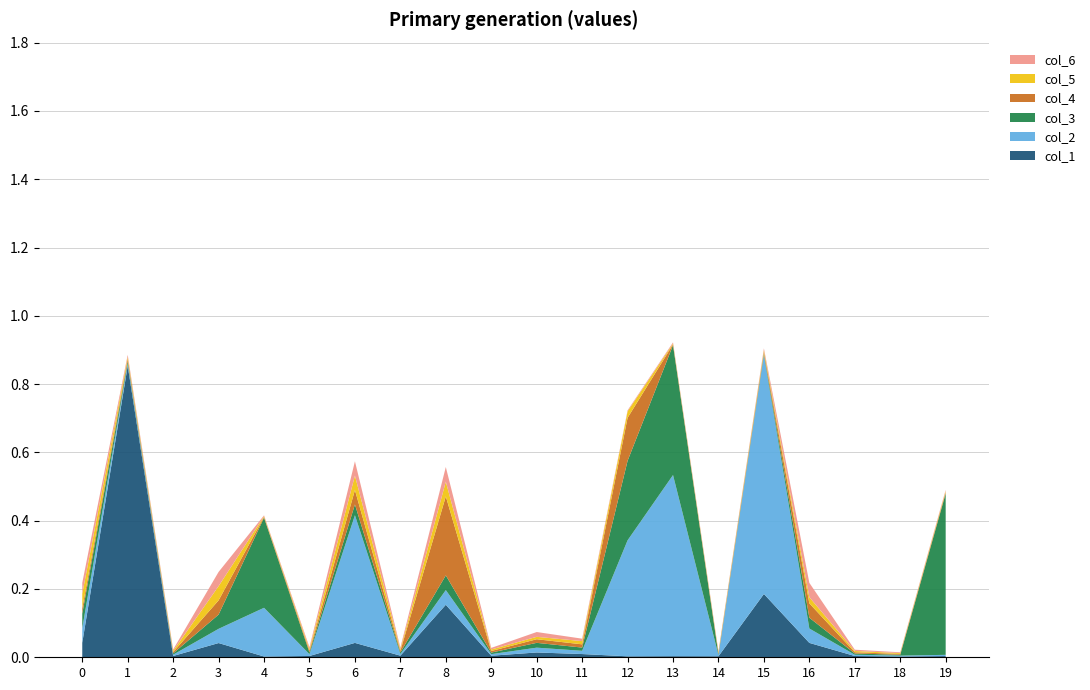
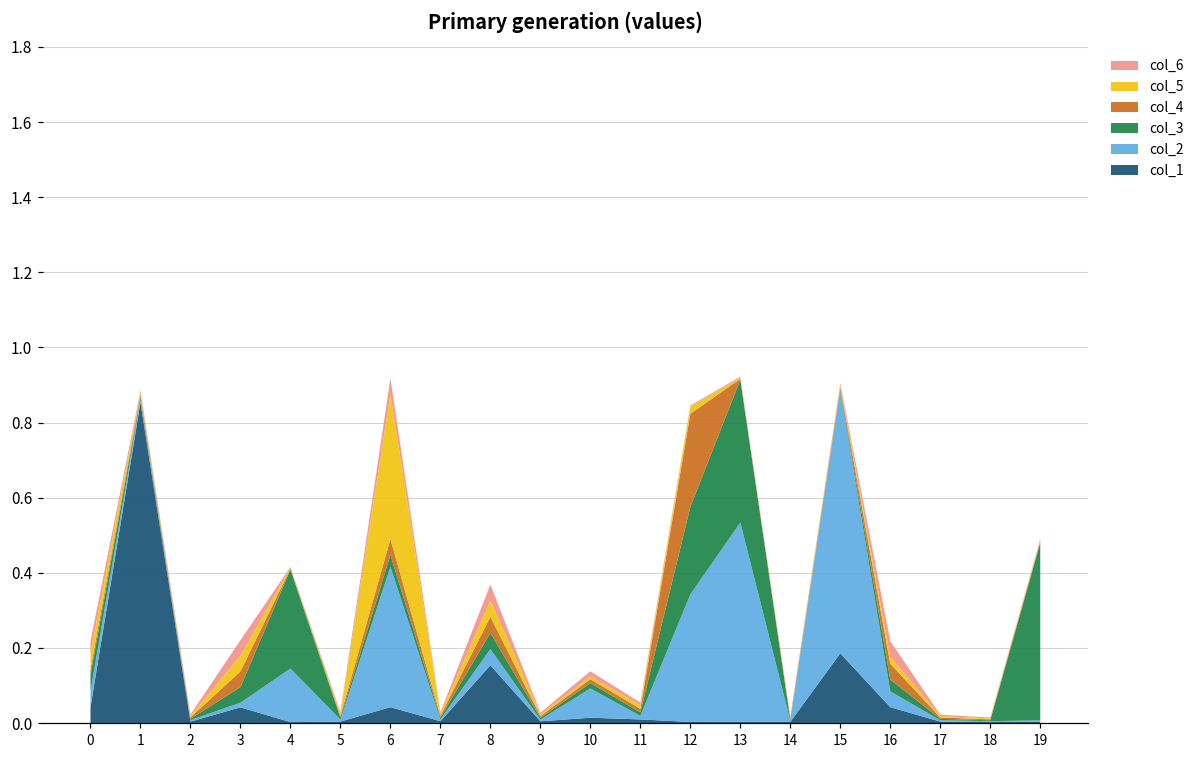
col_2, 3: 0.04 -> 0.01
col_5, 6: 0.04 -> 0.39
col_4, 8: 0.23 -> 0.04
col_2, 10: 0.01 -> 0.08
col_4, 12: 0.13 -> 0.25
